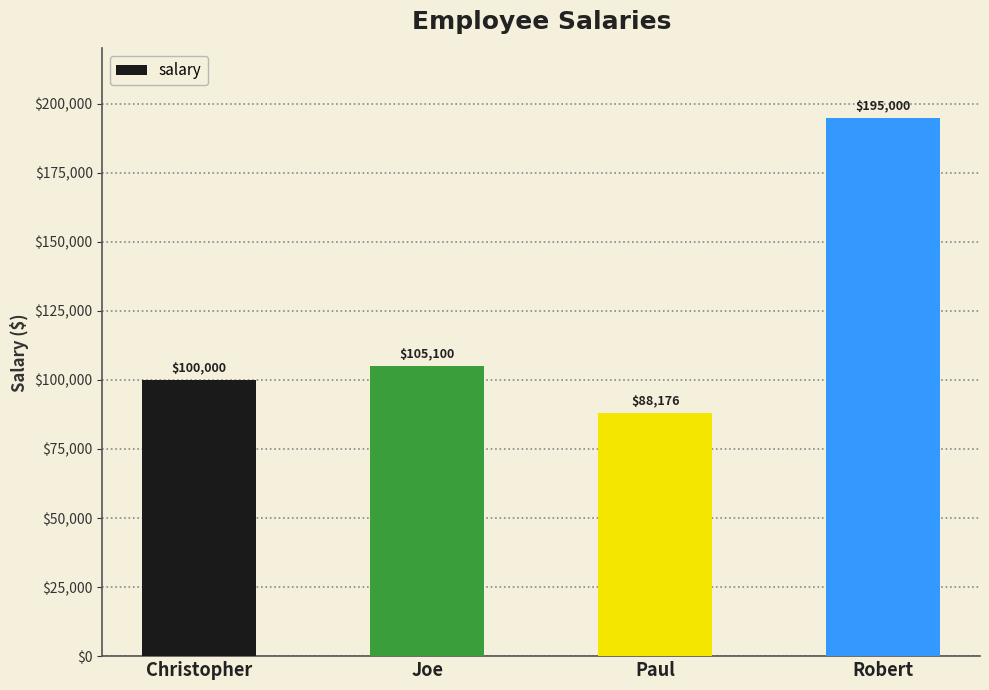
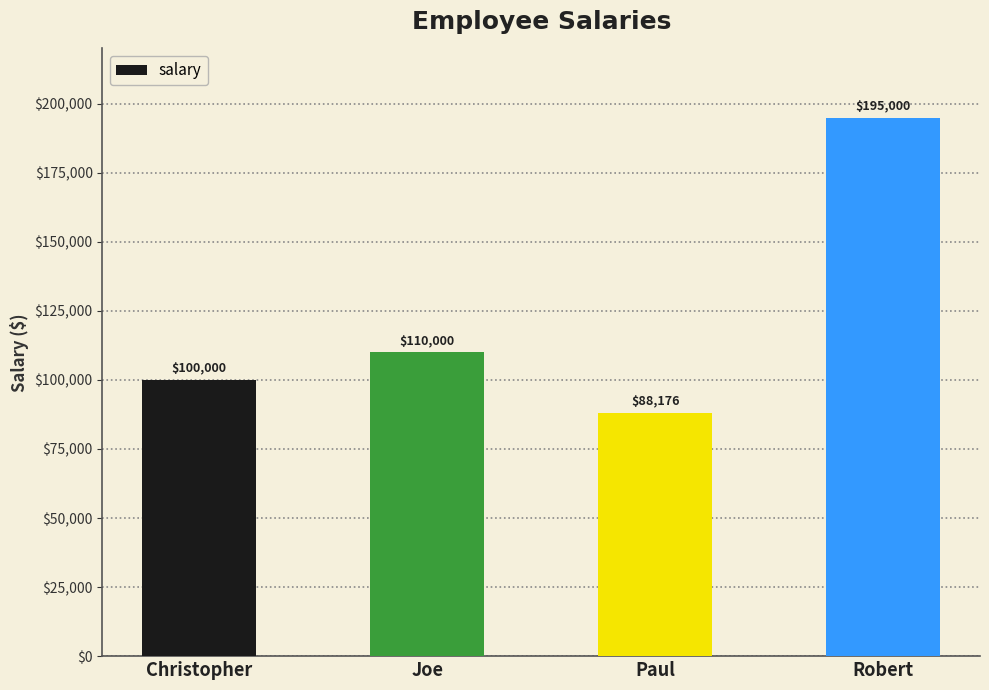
Joe: $105,100 -> $110,000
